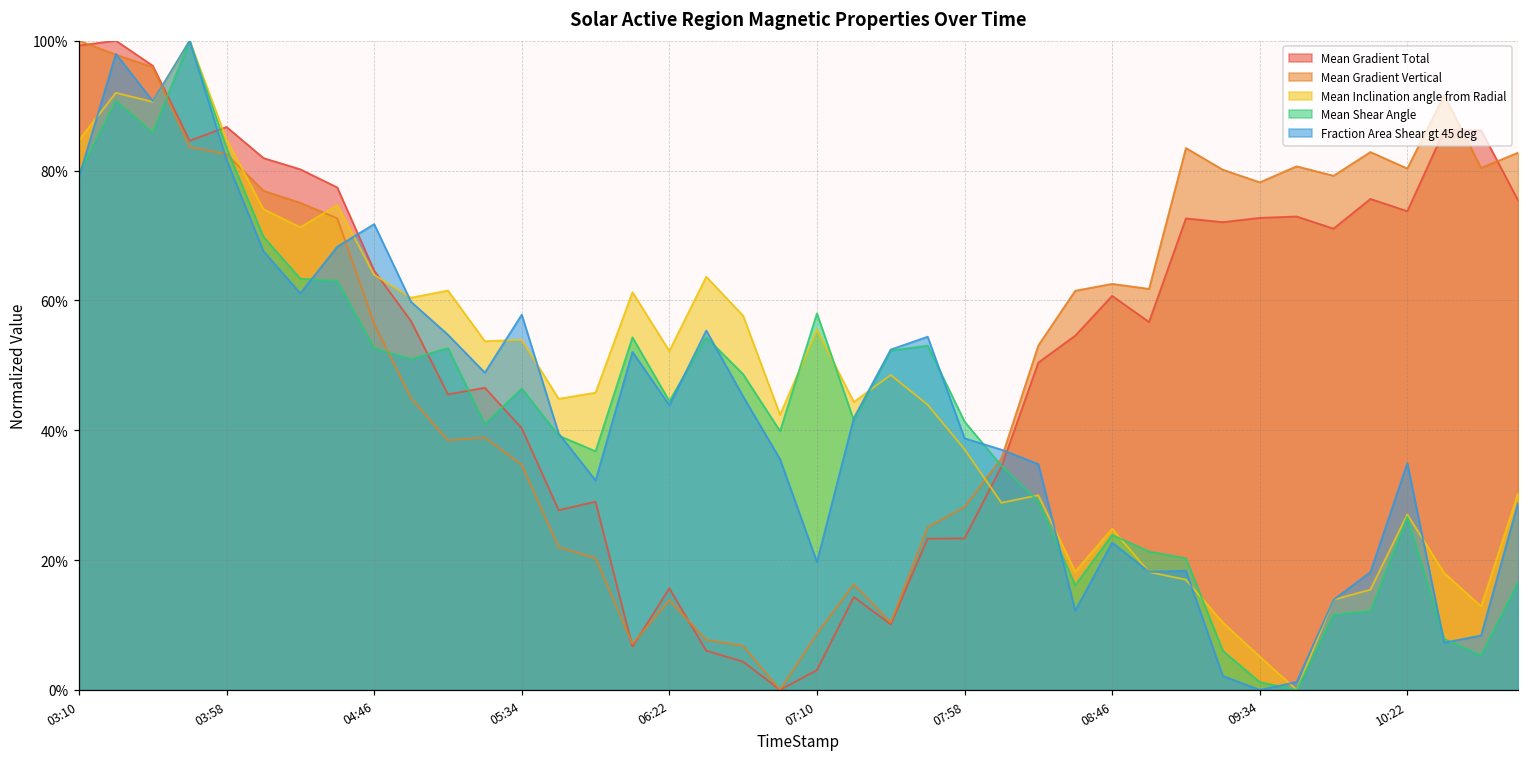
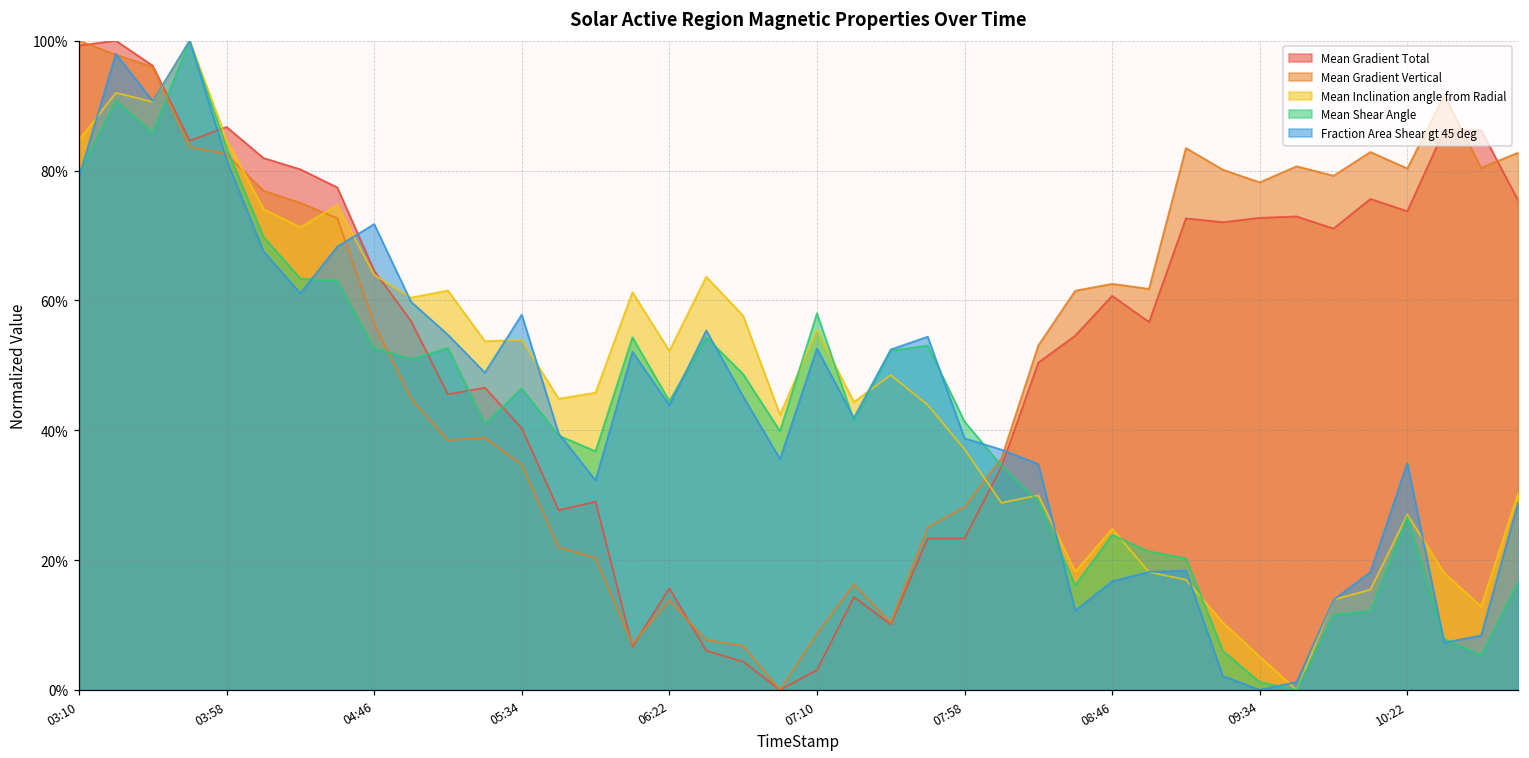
Fraction Area Shear gt 45 deg, 07:10: 20% -> 53%
Fraction Area Shear gt 45 deg, 08:46: 23% -> 17%
